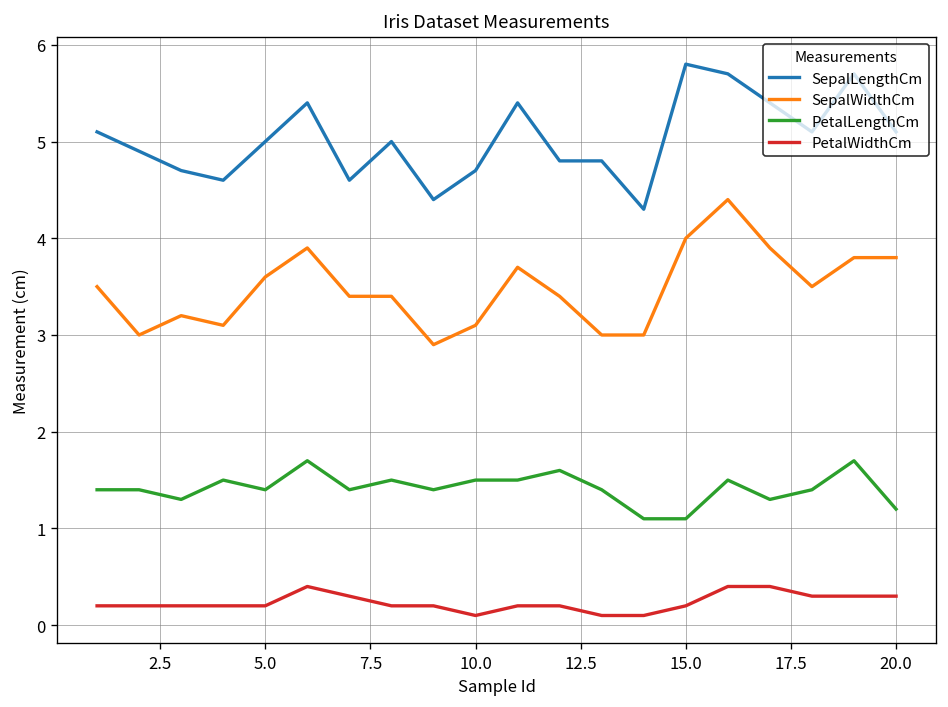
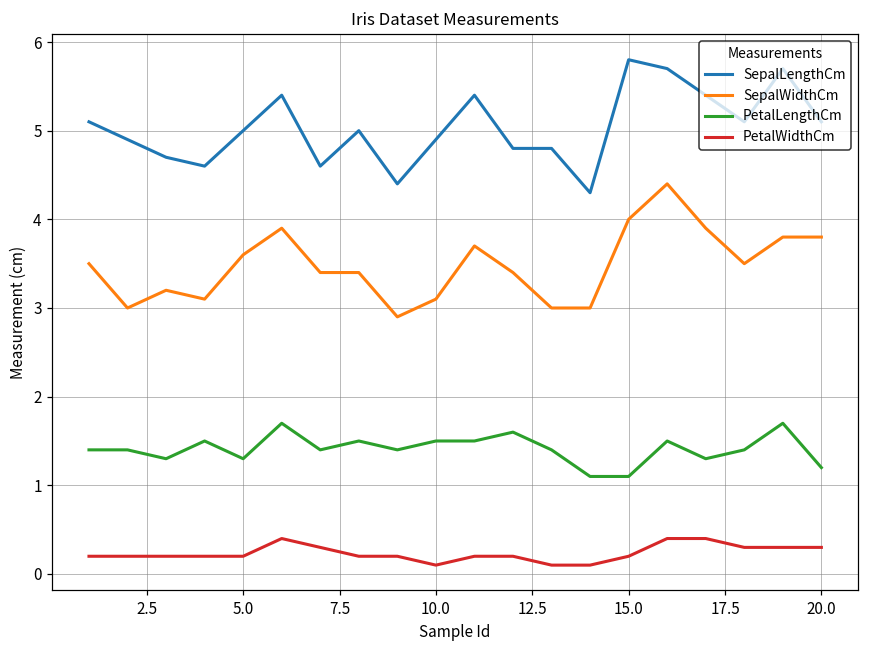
PetalLengthCm, 5.0: 1.4 -> 1.3
SepalLengthCm, 10.0: 4.7 -> 4.9
